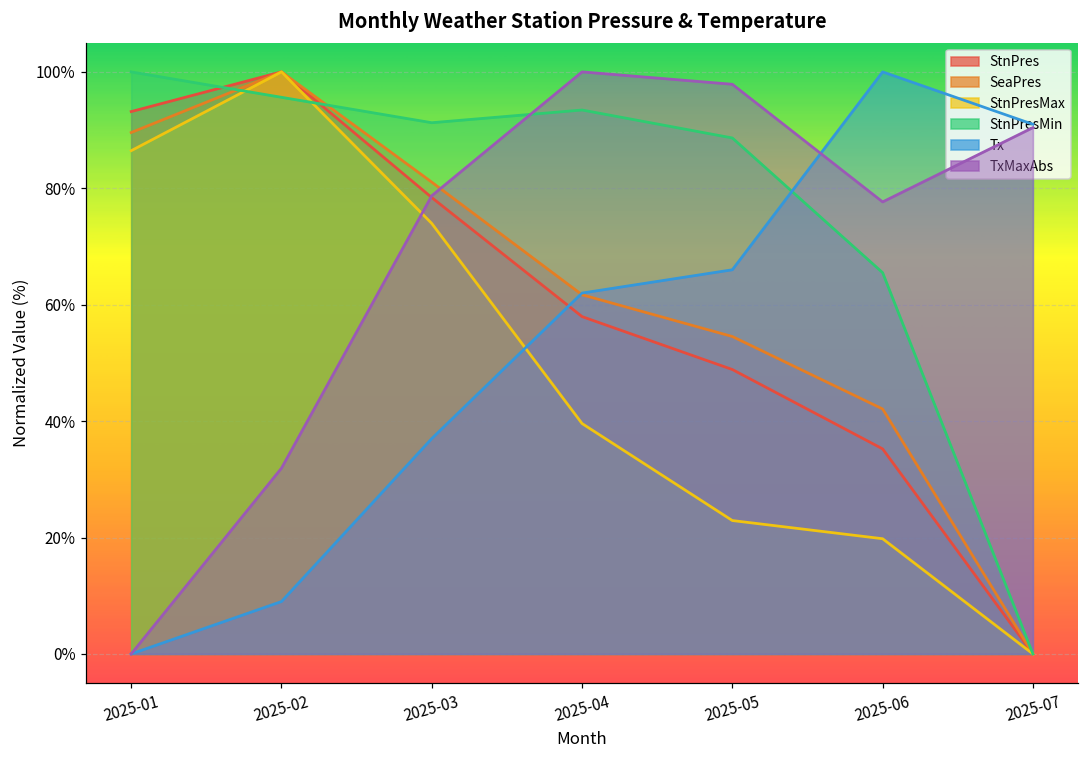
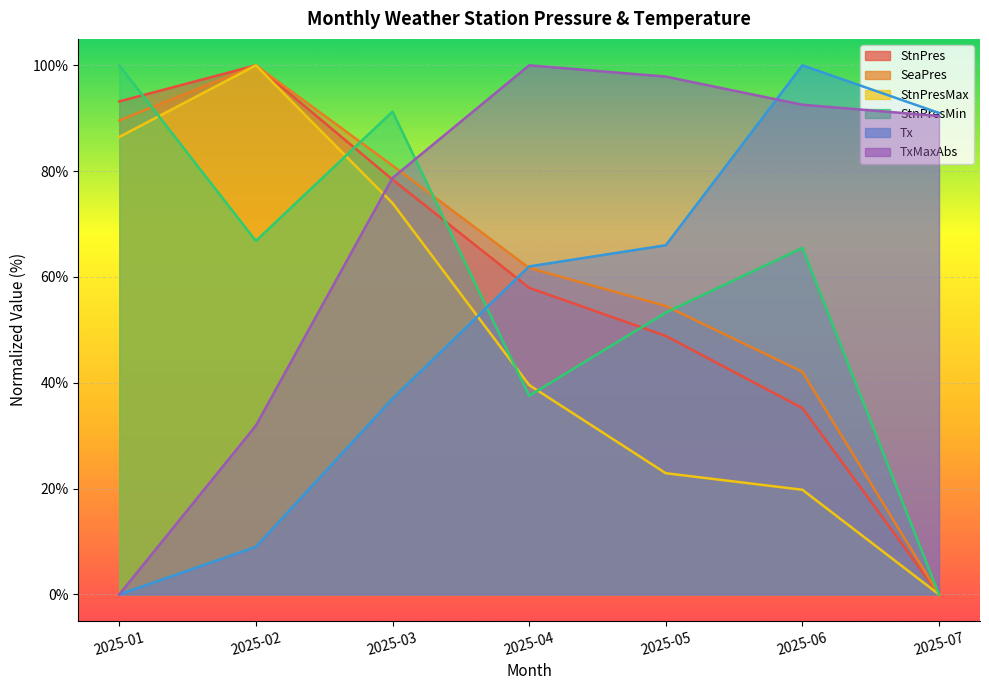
StnPresMin, 2025-02: 96% -> 67%
StnPresMin, 2025-04: 93% -> 38%
StnPresMin, 2025-05: 89% -> 53%
TxMaxAbs, 2025-06: 78% -> 93%
